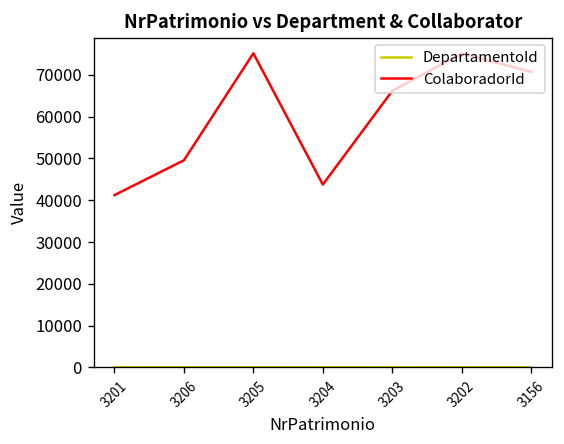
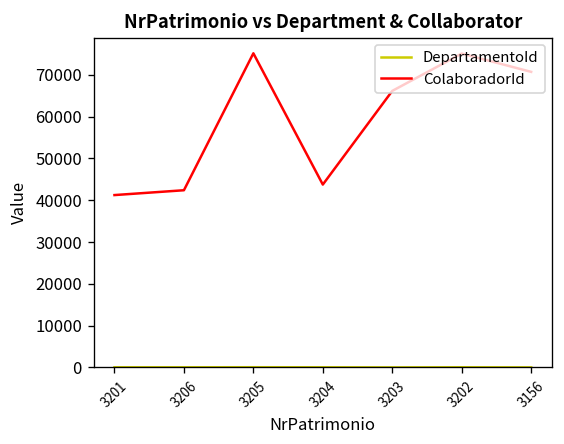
ColaboradorId, 3206: 50000 -> 42000
